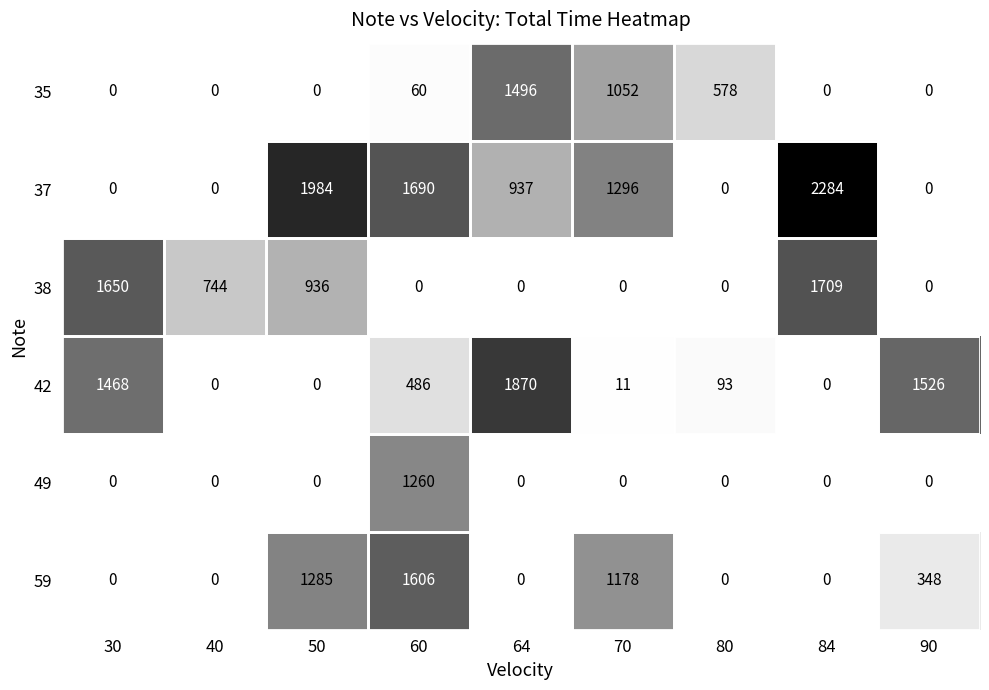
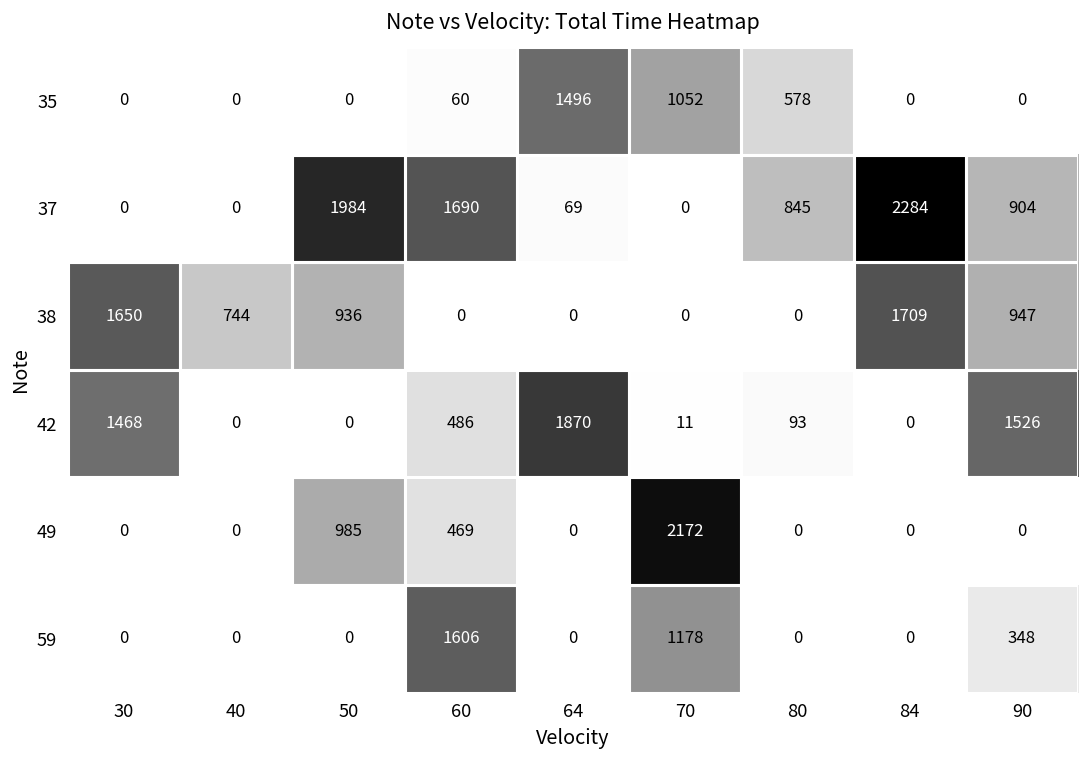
37, 64: 937 -> 69
37, 70: 1296 -> 0
37, 80: 0 -> 845
37, 90: 0 -> 904
38, 90: 0 -> 947
49, 50: 0 -> 985
49, 60: 1260 -> 469
49, 70: 0 -> 2172
59, 50: 1285 -> 0
